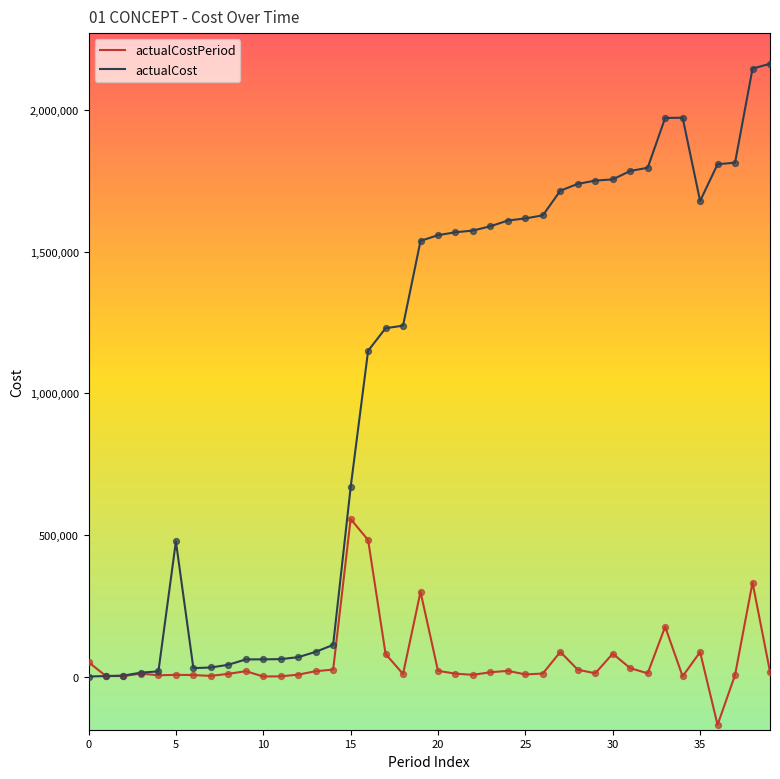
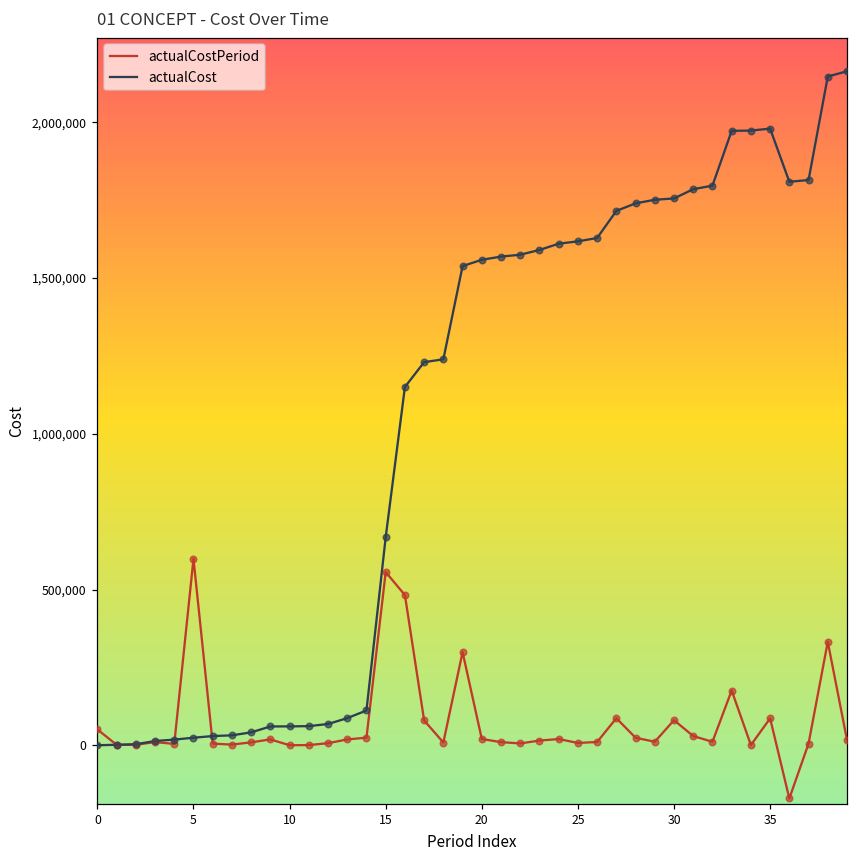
actualCostPeriod, 5: 10,000 -> 600,000
actualCost, 5: 480,000 -> 20,000
actualCost, 35: 1,680,000 -> 1,980,000
